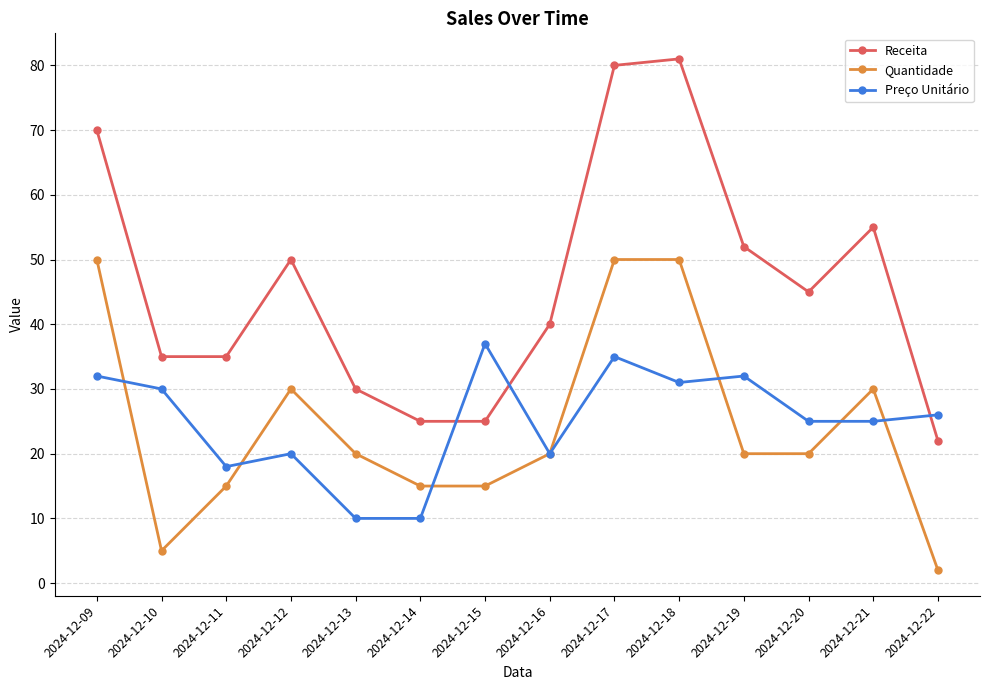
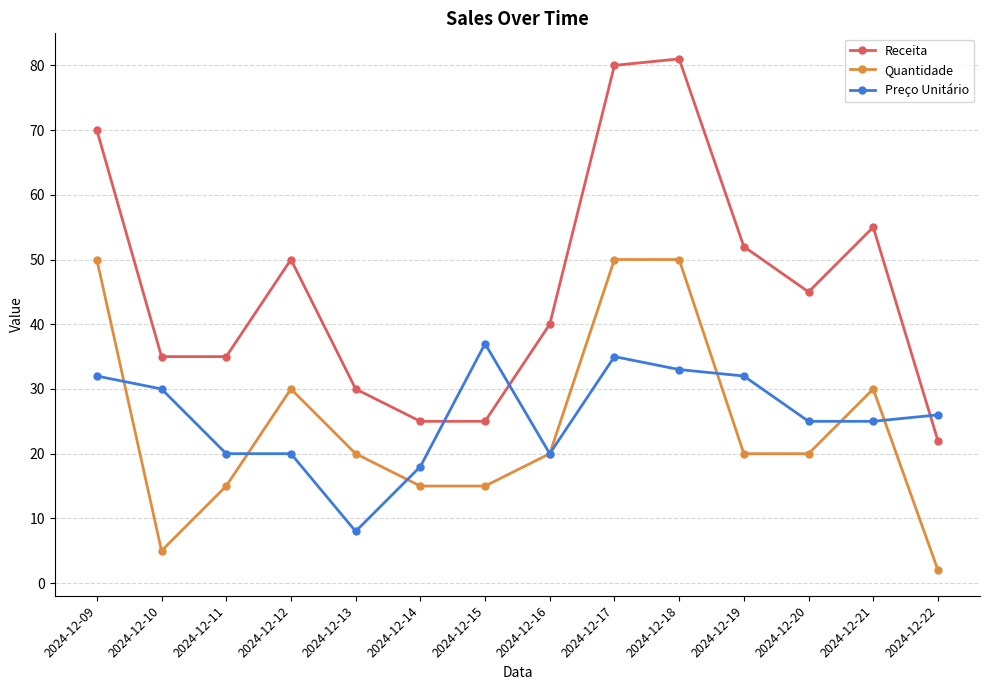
Preço Unitário, 2024-12-11: 18 -> 20
Preço Unitário, 2024-12-13: 10 -> 8
Preço Unitário, 2024-12-14: 10 -> 18
Preço Unitário, 2024-12-18: 31 -> 33
